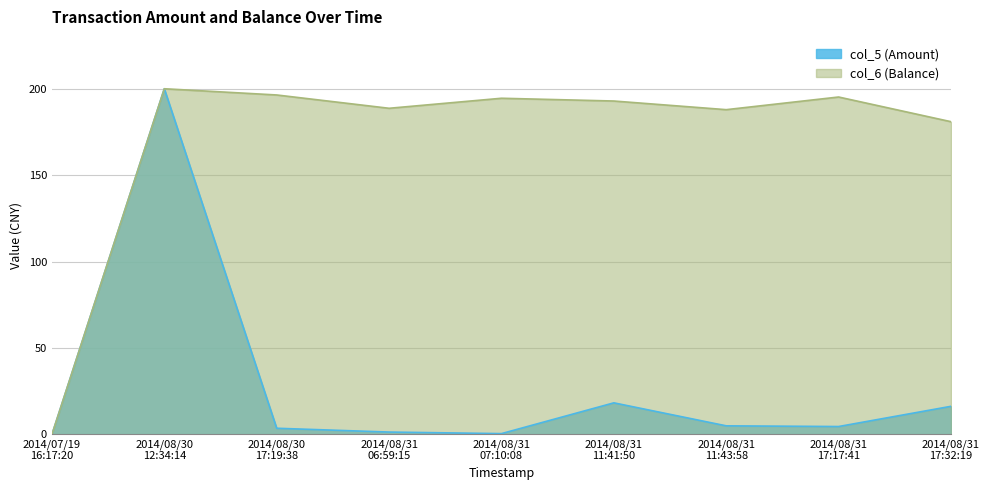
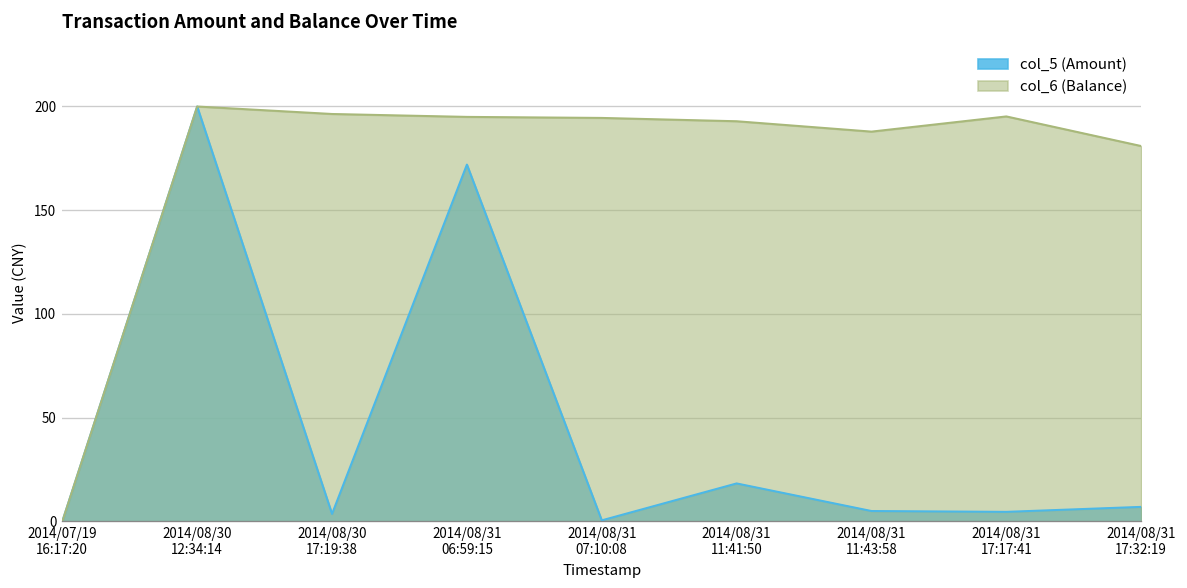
col_5 (Amount), 2014/08/31 06:59:15: 1 -> 172
col_6 (Balance), 2014/08/31 06:59:15: 189 -> 195
col_5 (Amount), 2014/08/31 17:32:19: 16 -> 7
